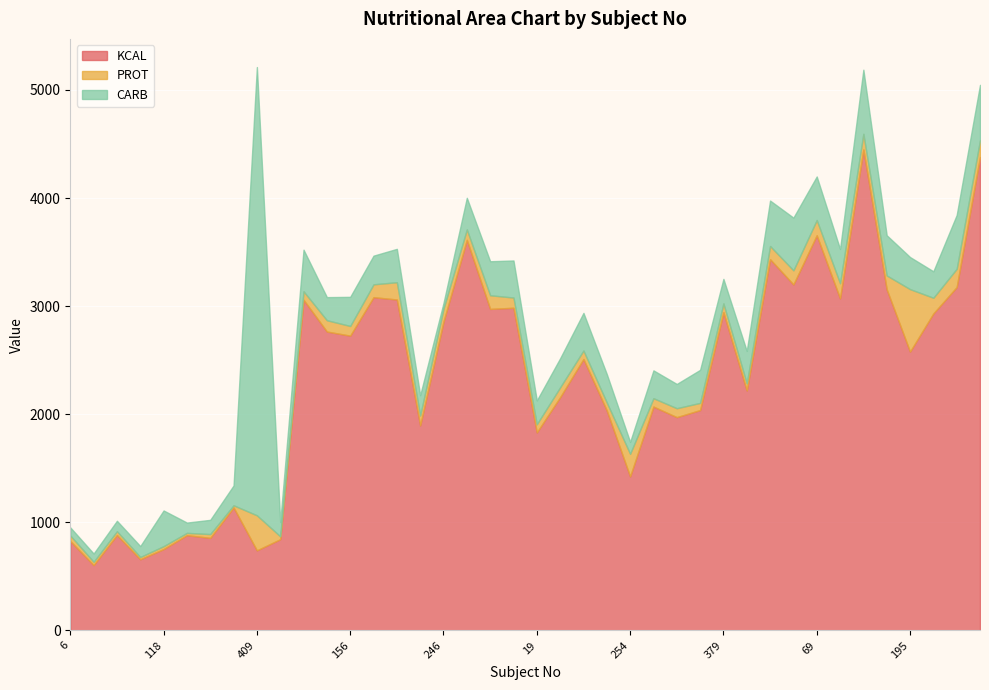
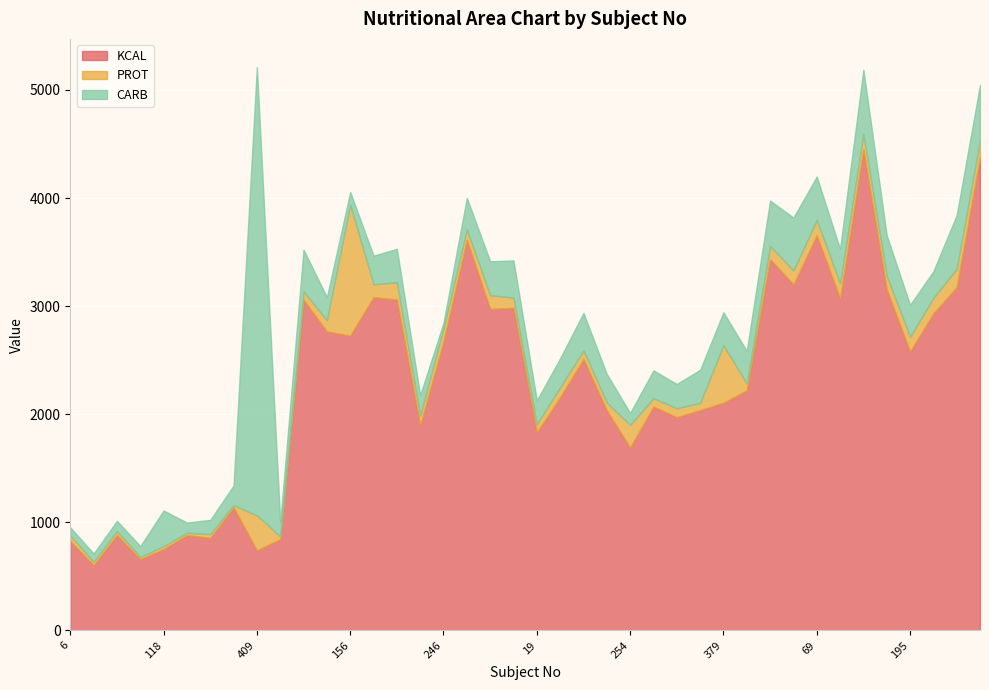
PROT, 156: 90 -> 1210
CARB, 156: 270 -> 120
KCAL, 246: 2860 -> 2670
KCAL, 254: 1420 -> 1690
KCAL, 379: 2940 -> 2110
PROT, 379: 80 -> 530
CARB, 379: 230 -> 310
PROT, 195: 580 -> 140
